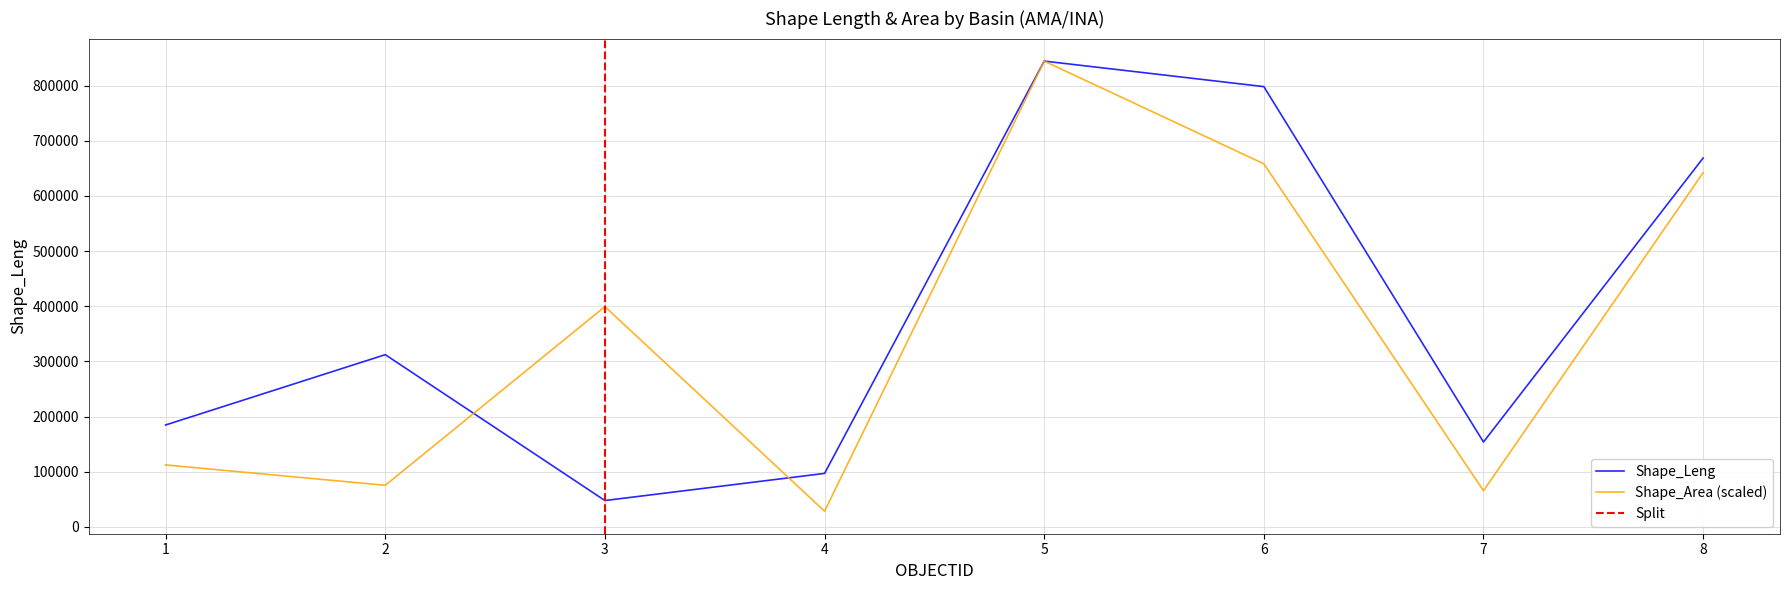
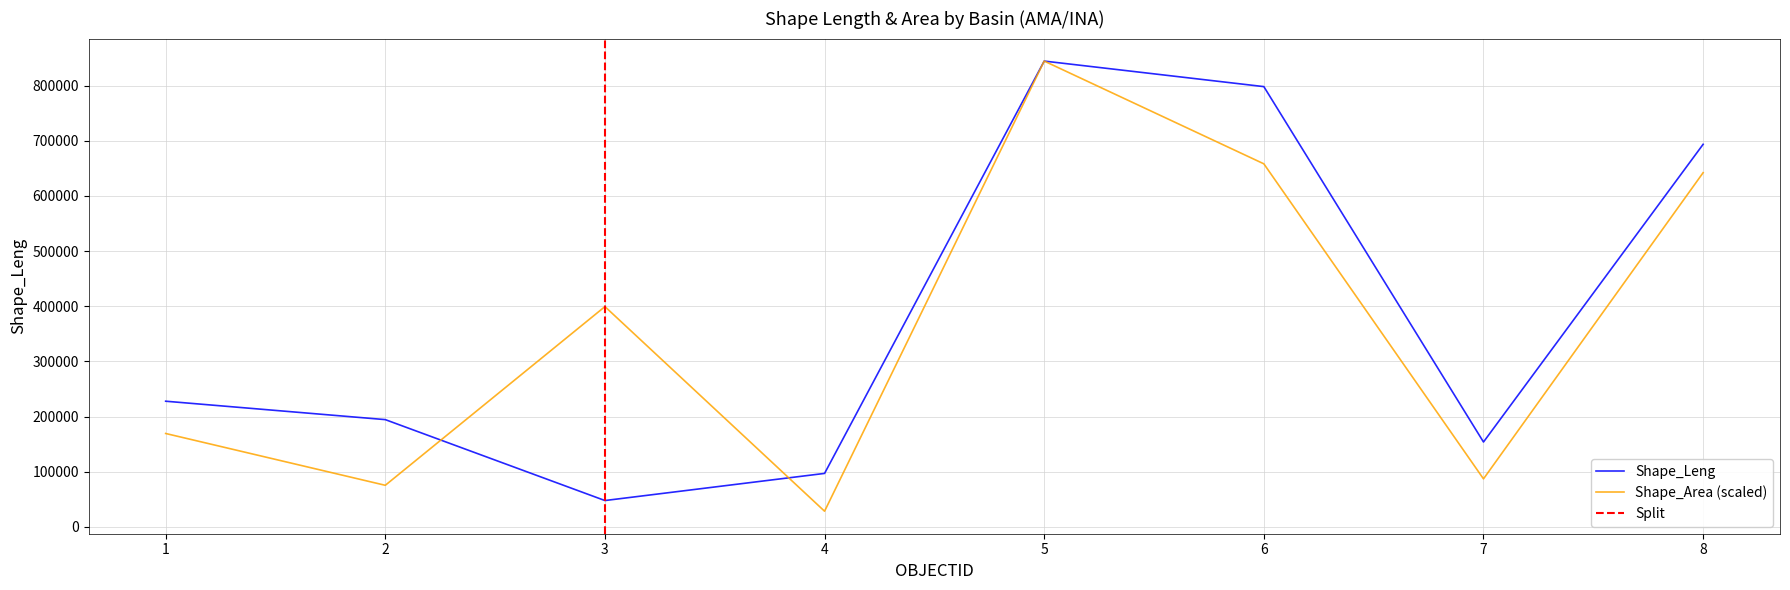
Shape_Leng, 1: 180000 -> 230000
Shape_Area (scaled), 1: 110000 -> 170000
Shape_Leng, 2: 310000 -> 190000
Shape_Area (scaled), 7: 70000 -> 90000
Shape_Leng, 8: 670000 -> 690000
